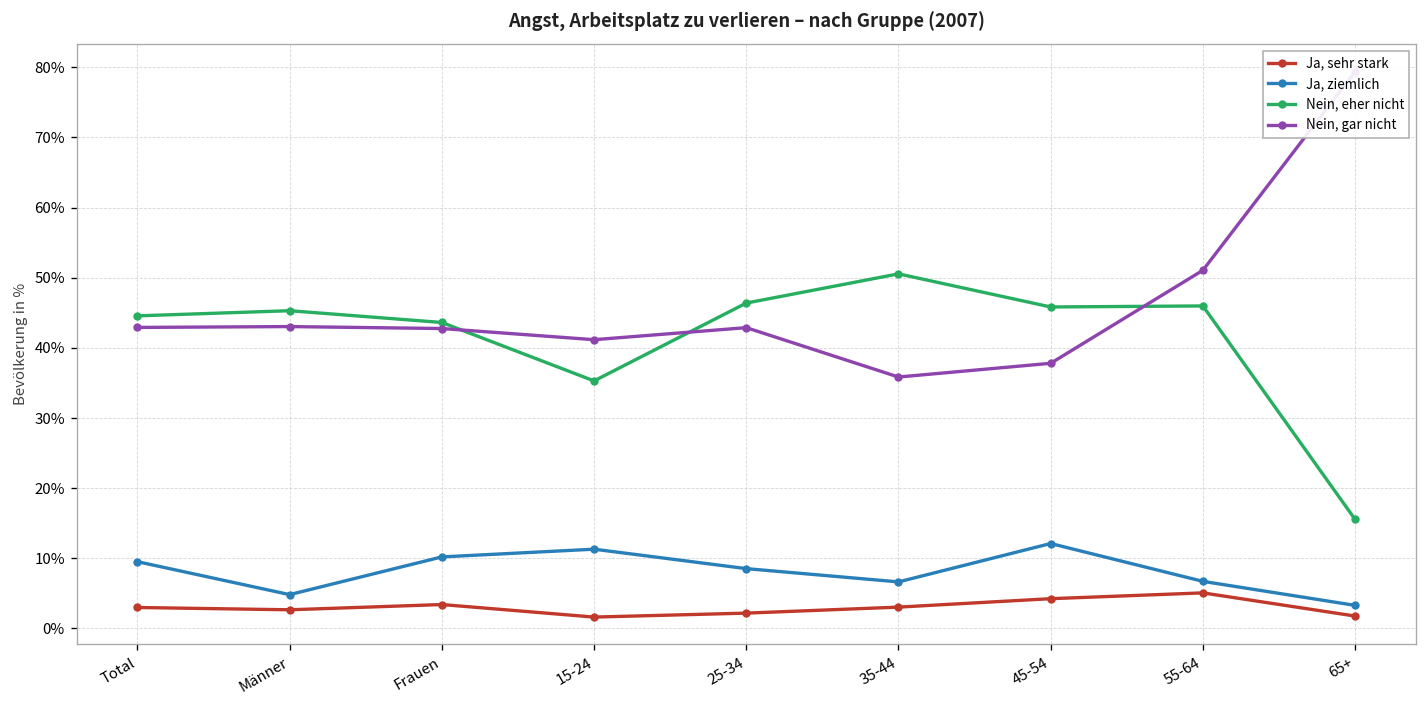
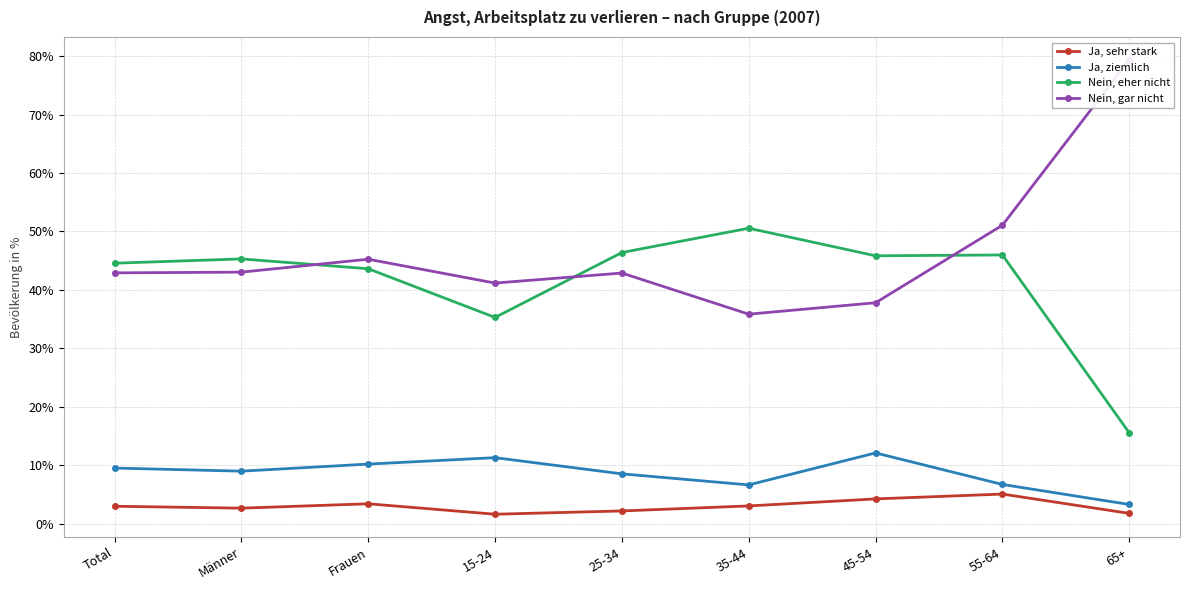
Ja, ziemlich, Männer: 5% -> 9%
Nein, gar nicht, Frauen: 43% -> 45%
